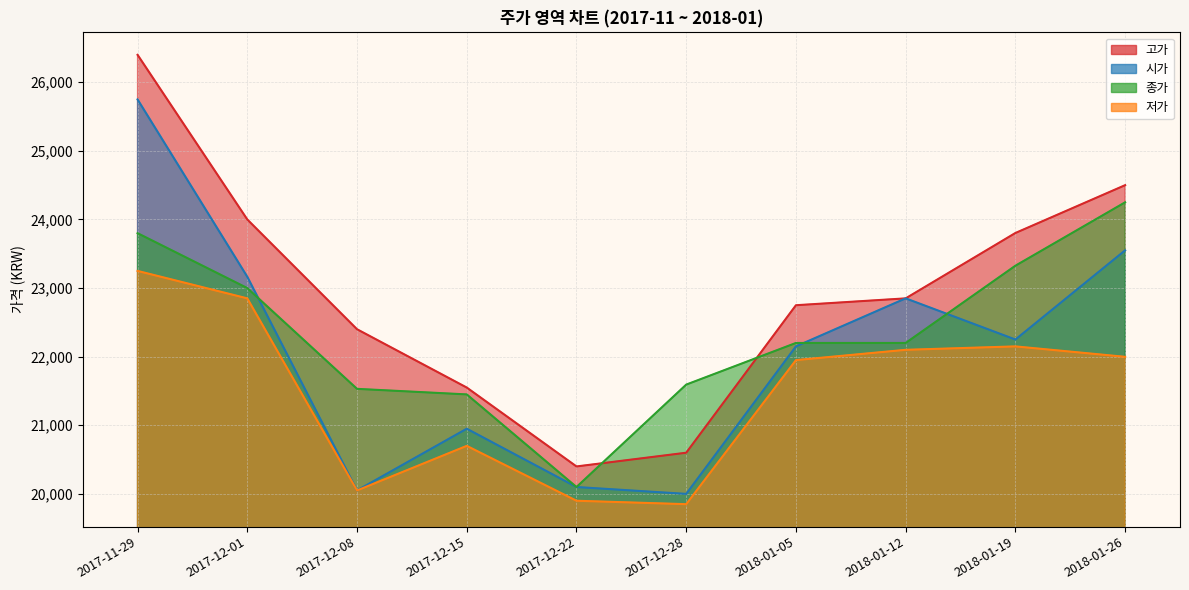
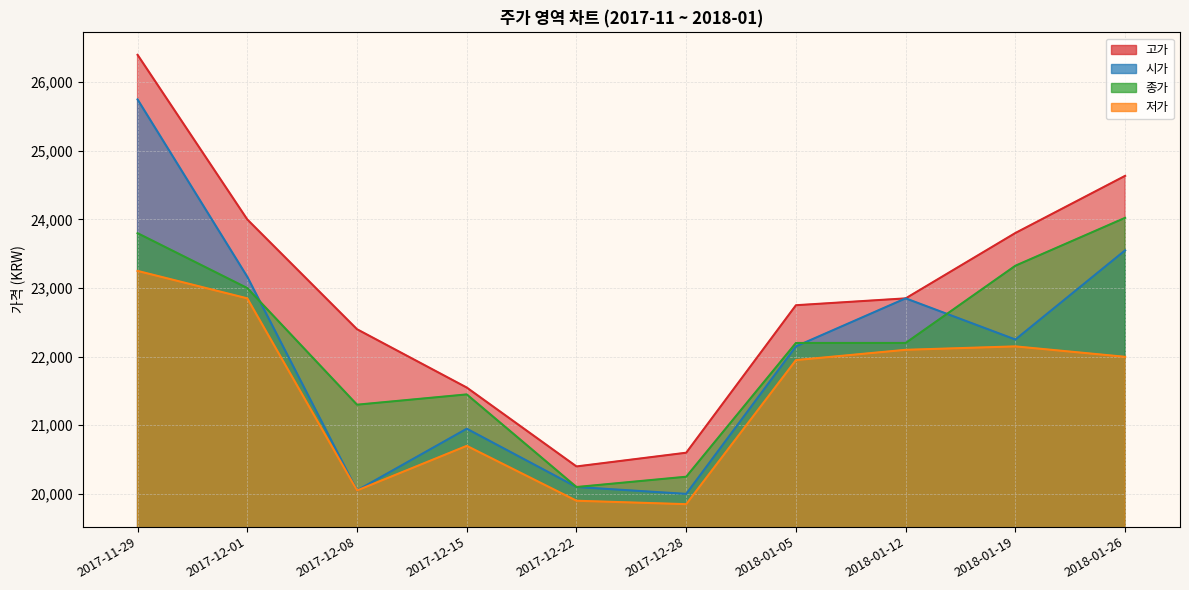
종가, 2017-12-08: 21,500 -> 21,300
종가, 2017-12-28: 21,600 -> 20,300
고가, 2018-01-26: 24,500 -> 24,600
종가, 2018-01-26: 24,300 -> 24,000
